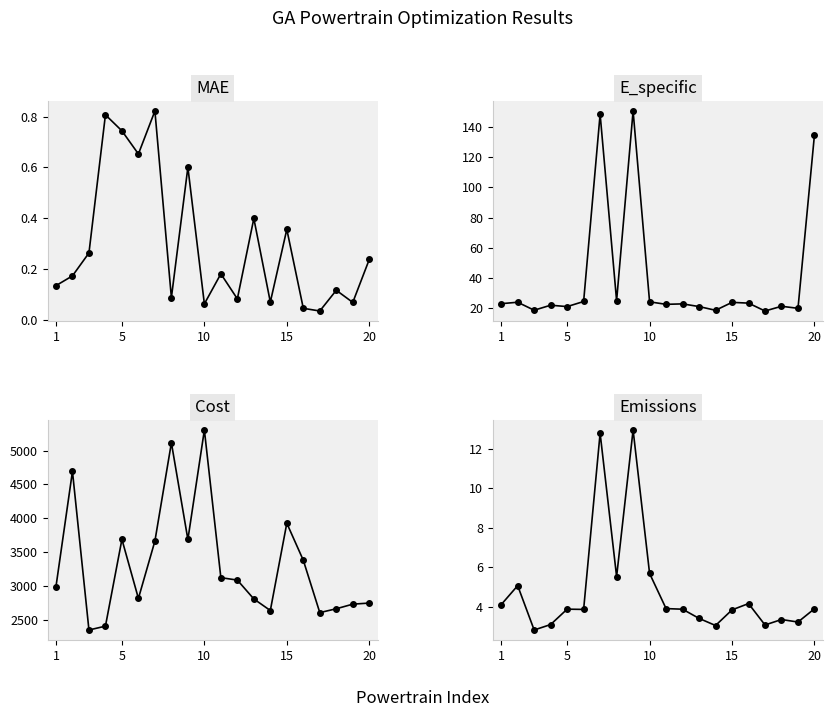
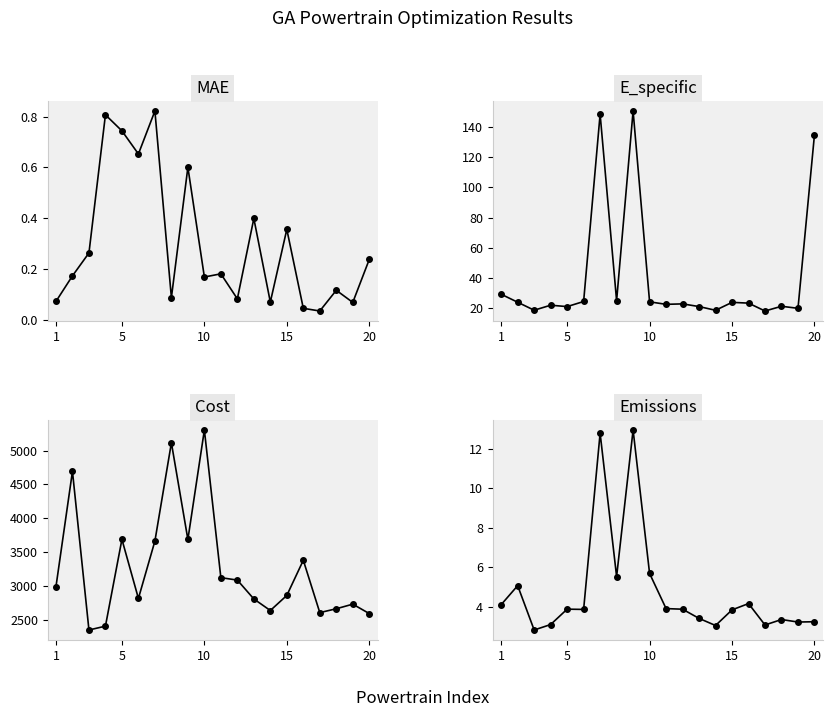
MAE, 1: 0.13 -> 0.07
MAE, 10: 0.06 -> 0.17
E_specific, 1: 23 -> 29
Cost, 15: 3900 -> 2900
Cost, 20: 2700 -> 2600
Emissions, 20: 3.9 -> 3.2
